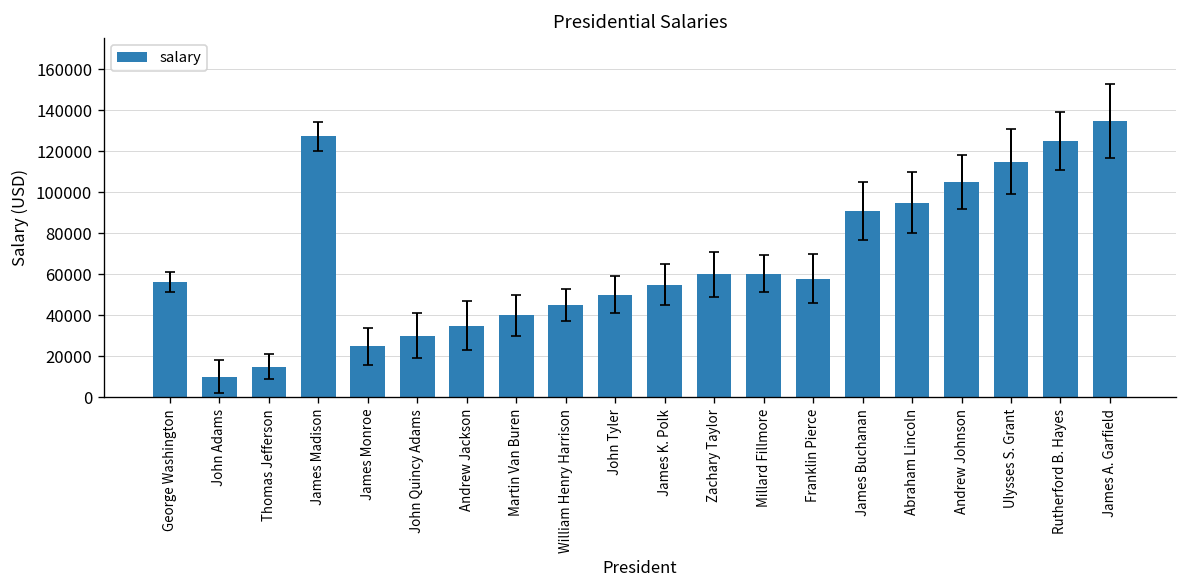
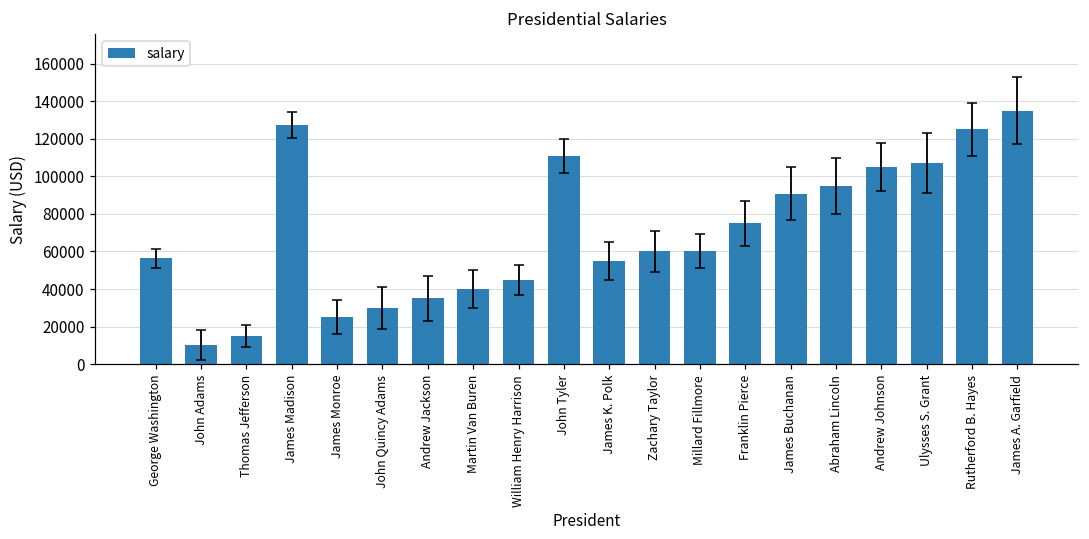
salary, John Tyler: 50000 -> 111000
salary, Franklin Pierce: 58000 -> 75000
salary, Ulysses S. Grant: 115000 -> 107000
